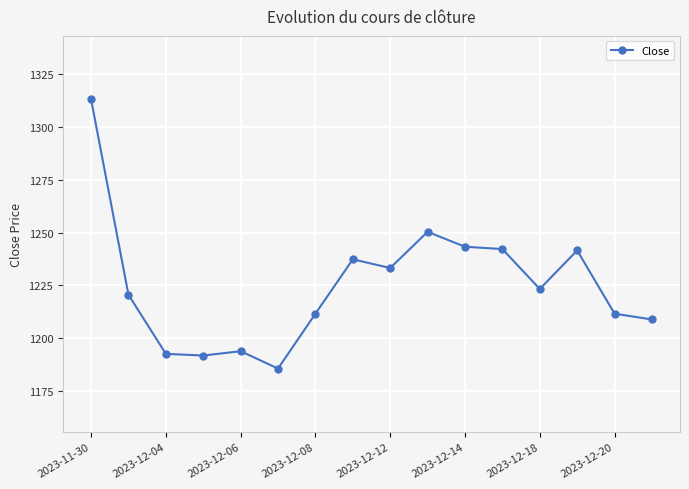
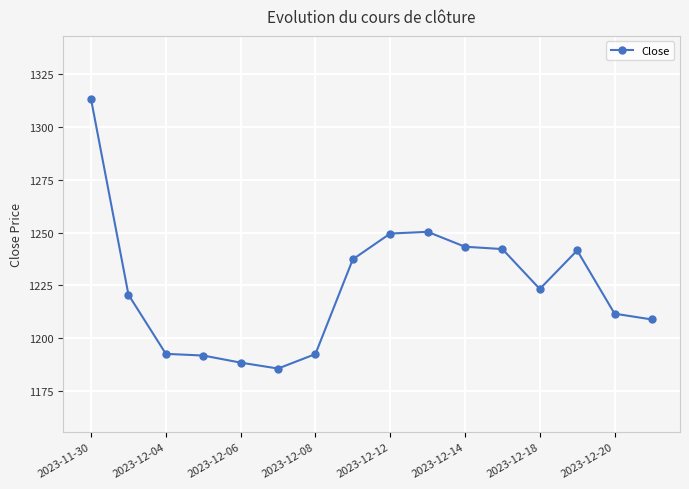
2023-12-06: 1194 -> 1189
2023-12-08: 1212 -> 1193
2023-12-12: 1233 -> 1250
